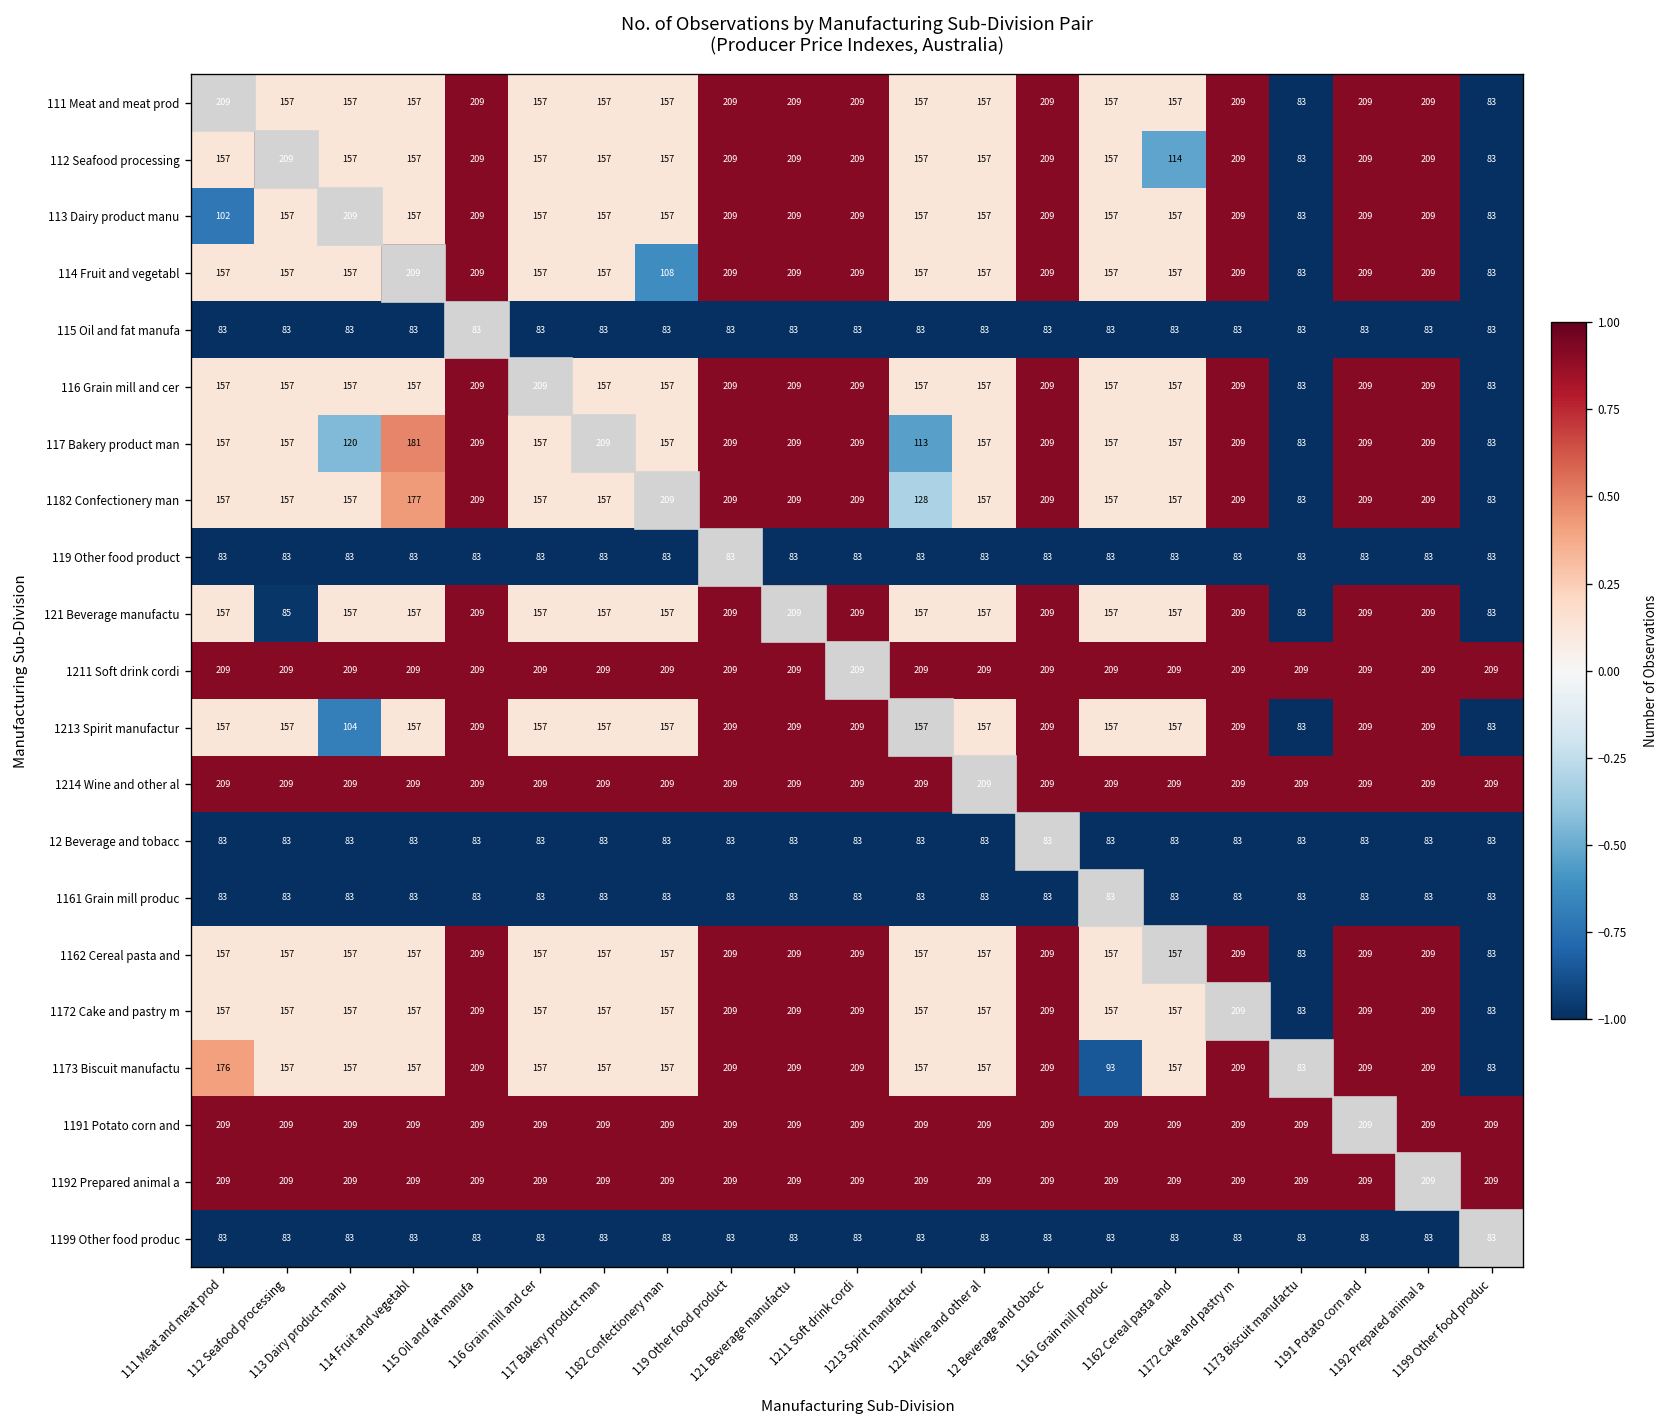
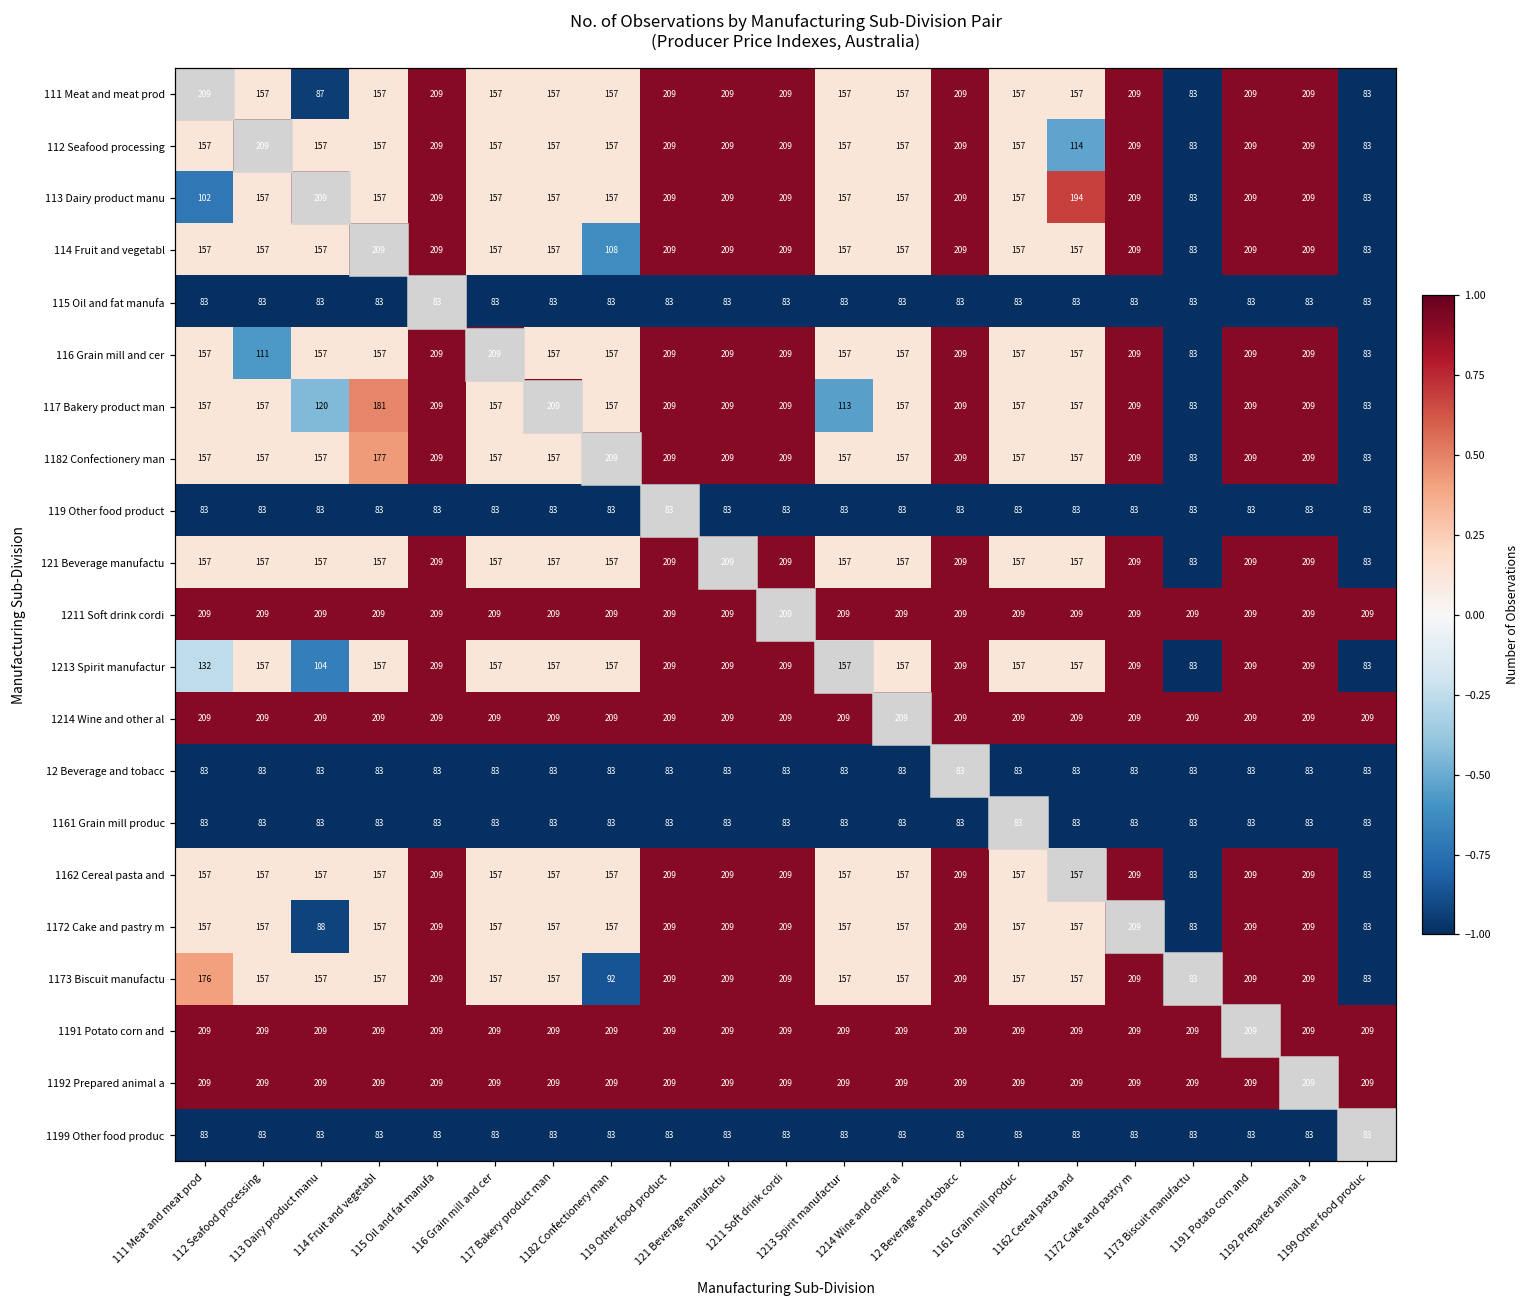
111 Meat and meat prod, 113 Dairy product manu: 157 -> 87
113 Dairy product manu, 1162 Cereal pasta and: 157 -> 194
116 Grain mill and cer, 112 Seafood processing: 157 -> 111
1182 Confectionery man, 1213 Spirit manufactur: 128 -> 157
121 Beverage manufactu, 112 Seafood processing: 85 -> 157
1213 Spirit manufactur, 111 Meat and meat prod: 157 -> 132
1172 Cake and pastry m, 113 Dairy product manu: 157 -> 88
1173 Biscuit manufactu, 1182 Confectionery man: 157 -> 92
1173 Biscuit manufactu, 1161 Grain mill produc: 93 -> 157
